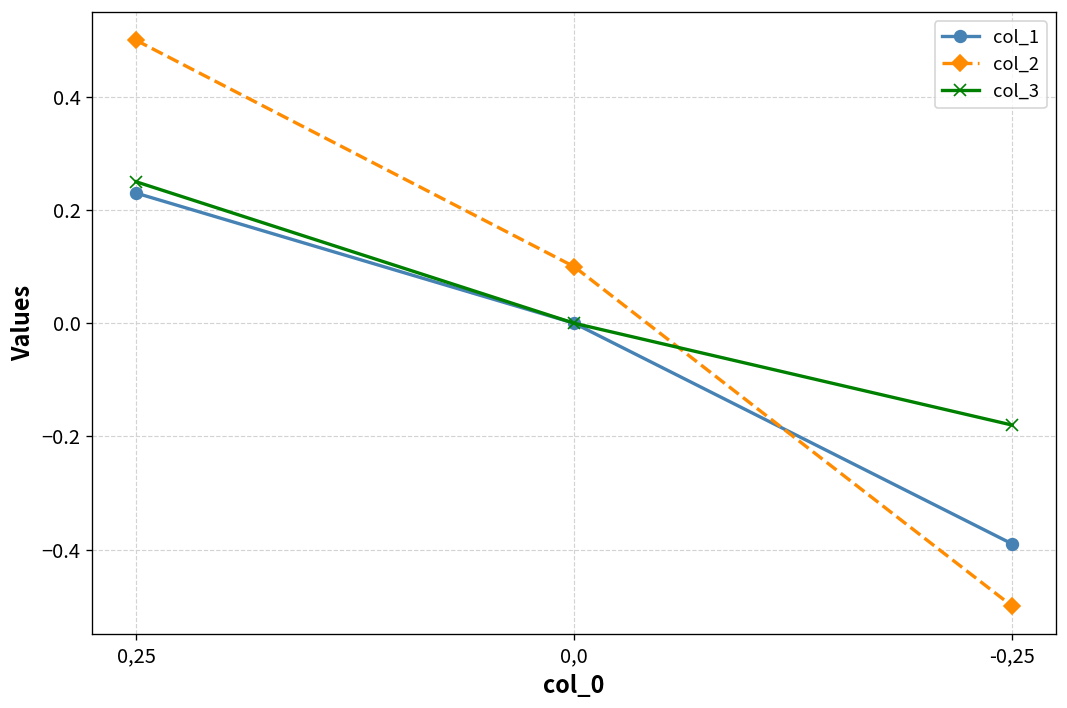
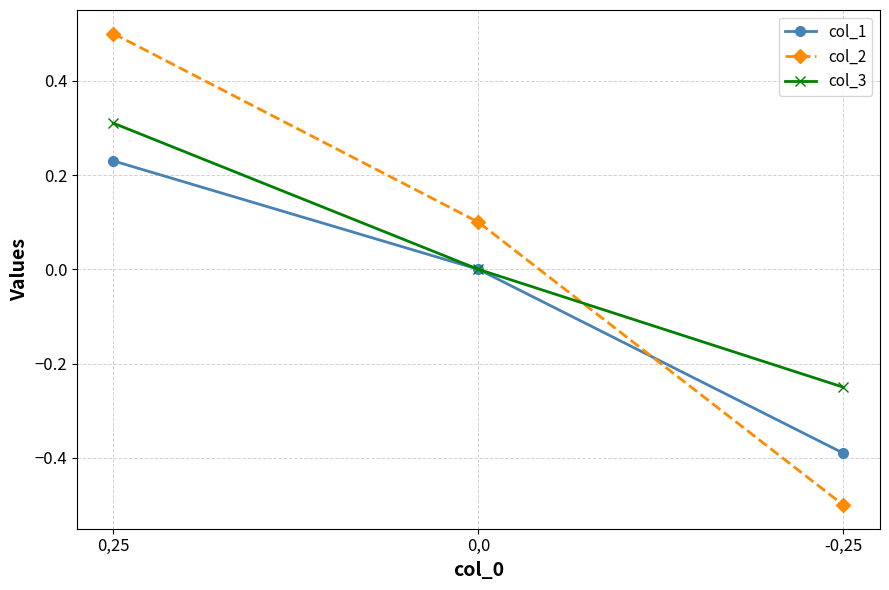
col_3, 0,25: 0.25 -> 0.31
col_3, -0,25: -0.18 -> -0.25
